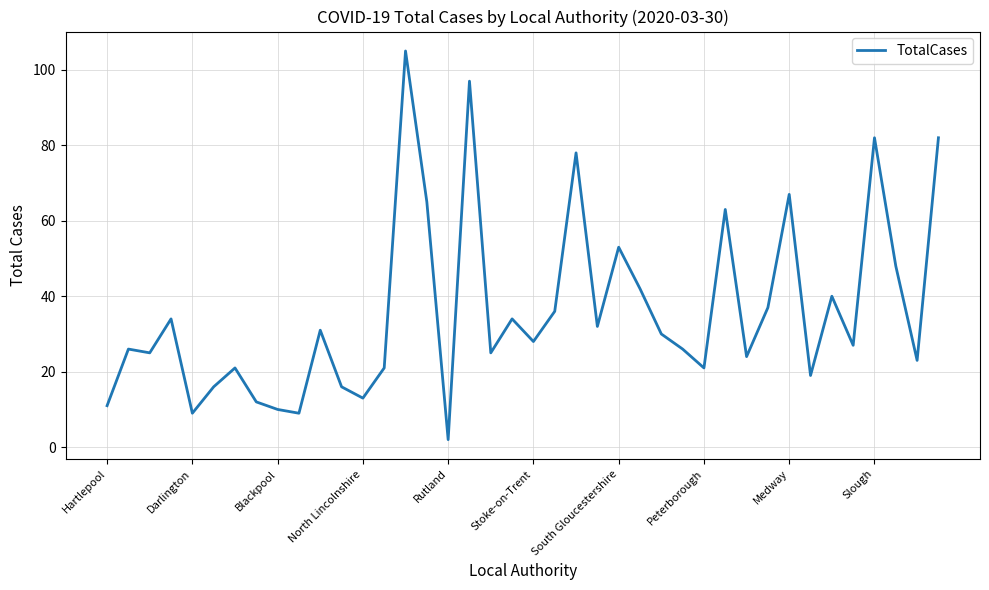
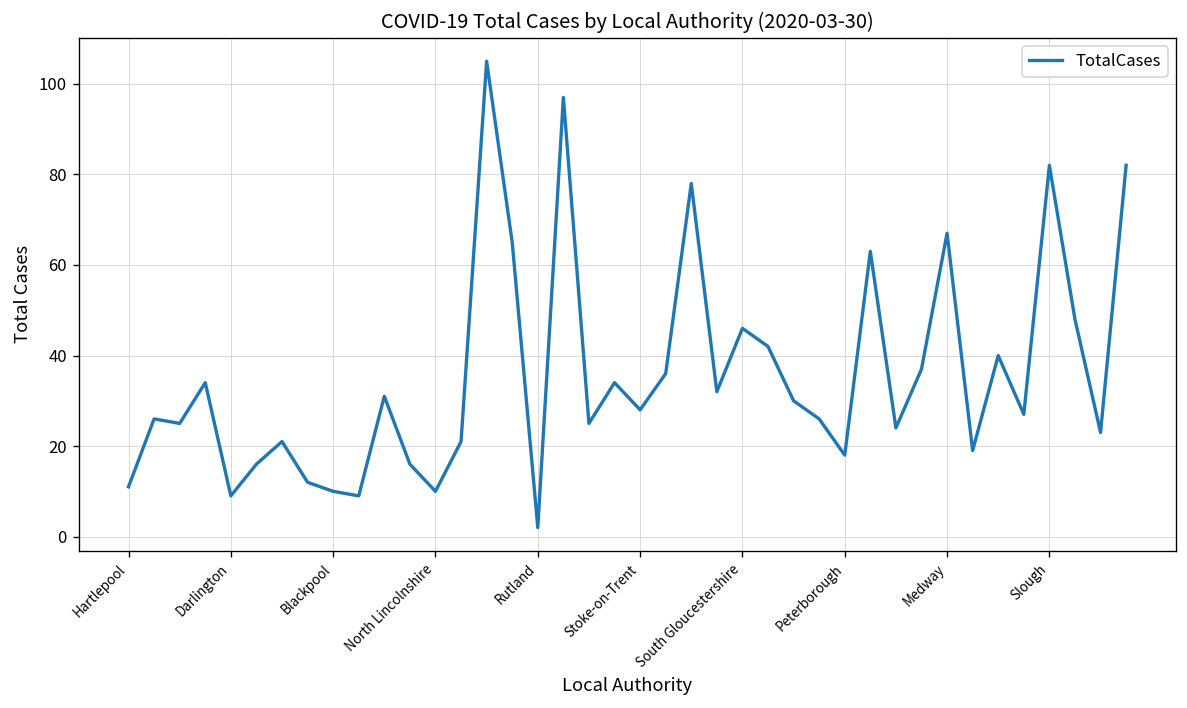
North Lincolnshire: 13 -> 10
South Gloucestershire: 53 -> 46
Peterborough: 21 -> 18
